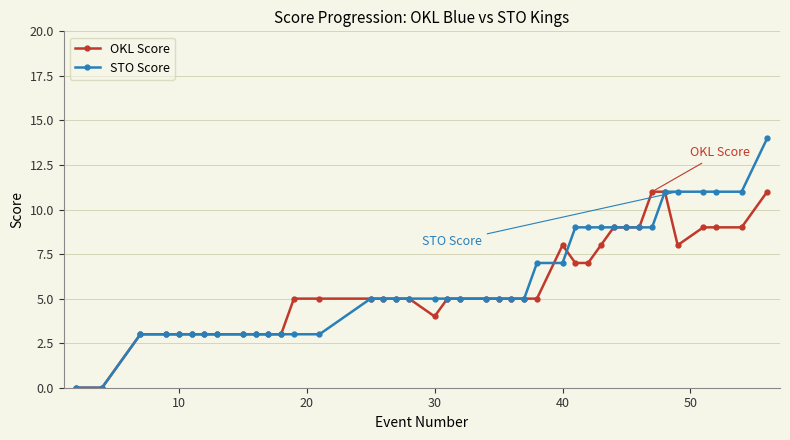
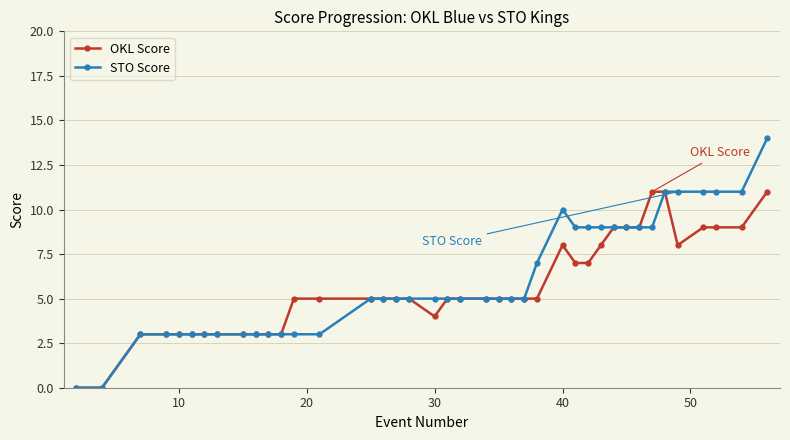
STO Score, 40: 7 -> 10
